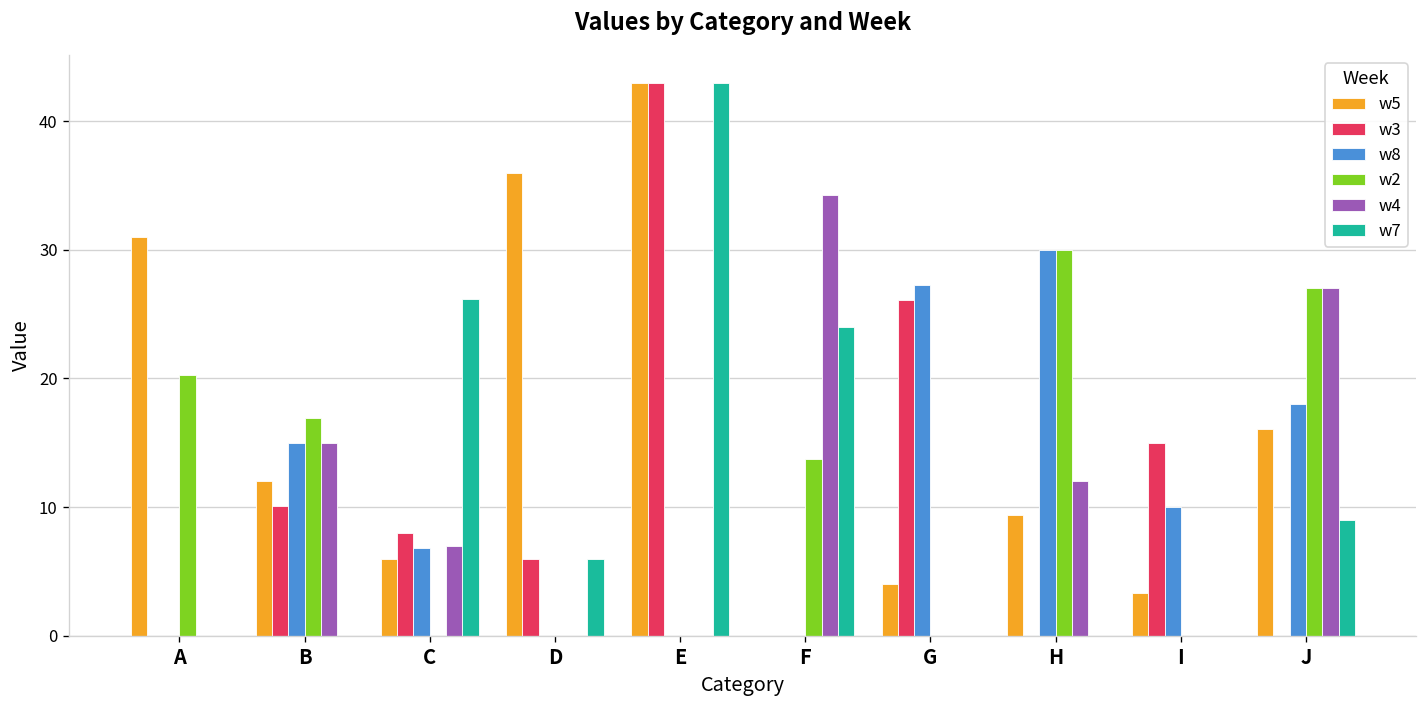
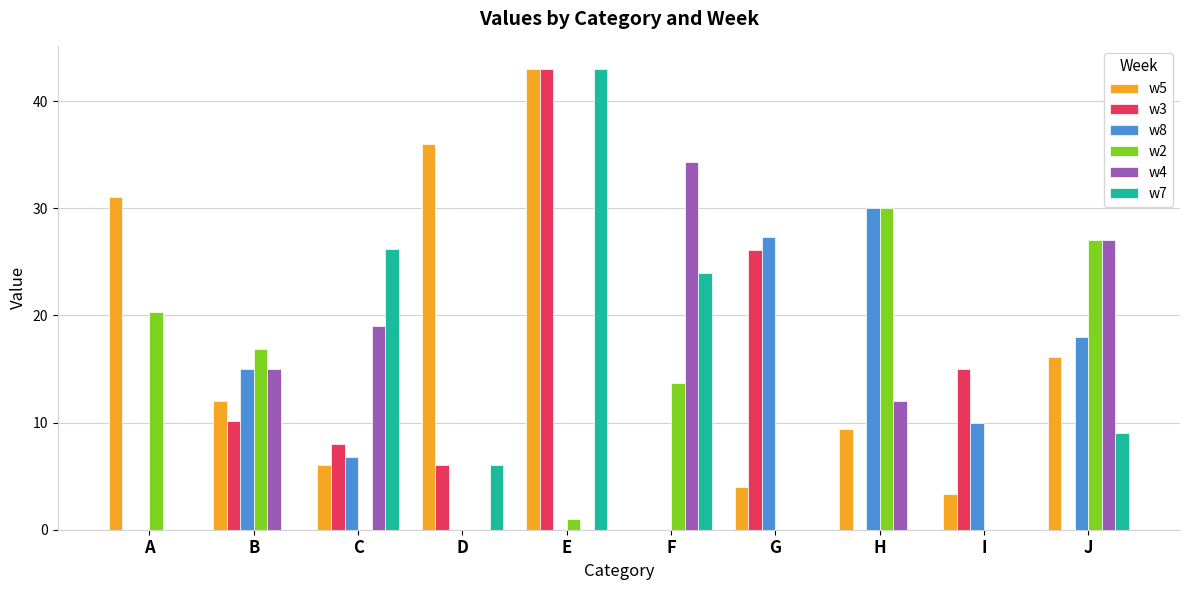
w4, C: 7 -> 19
w2, E: 0 -> 1
